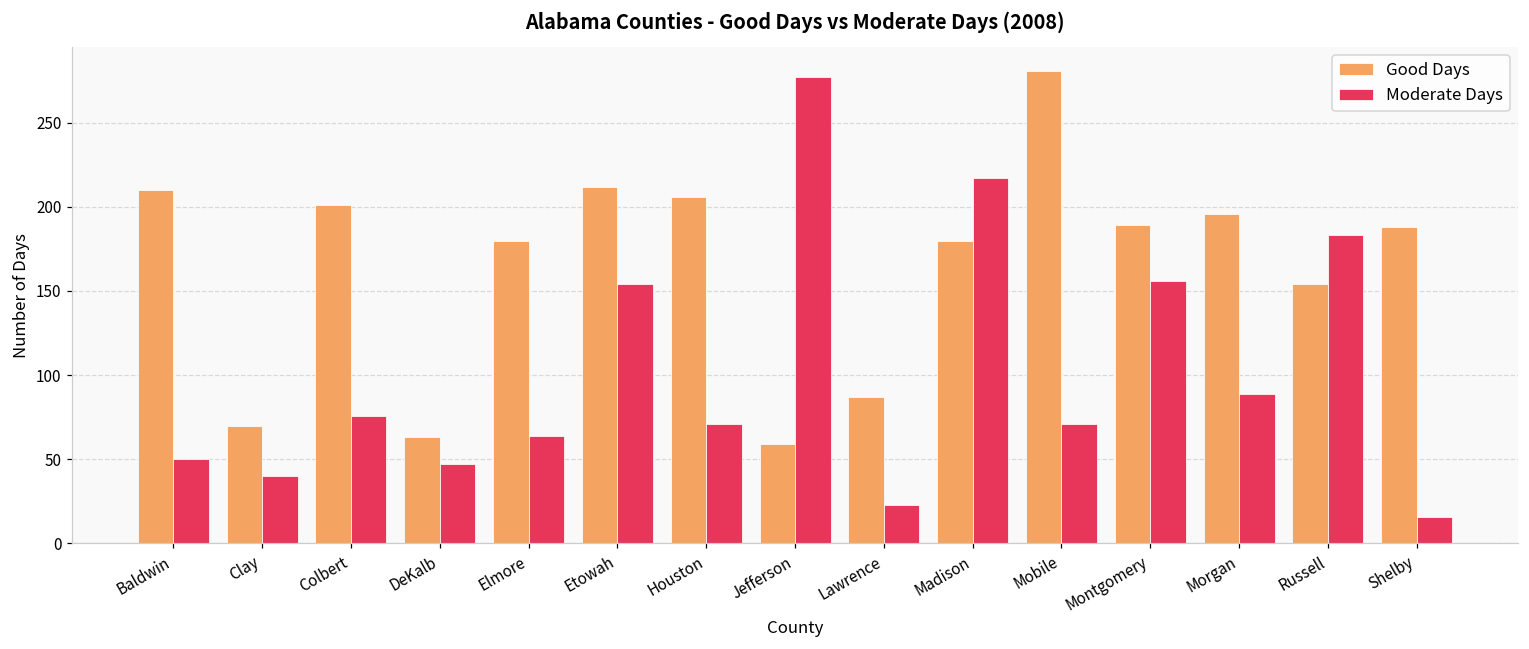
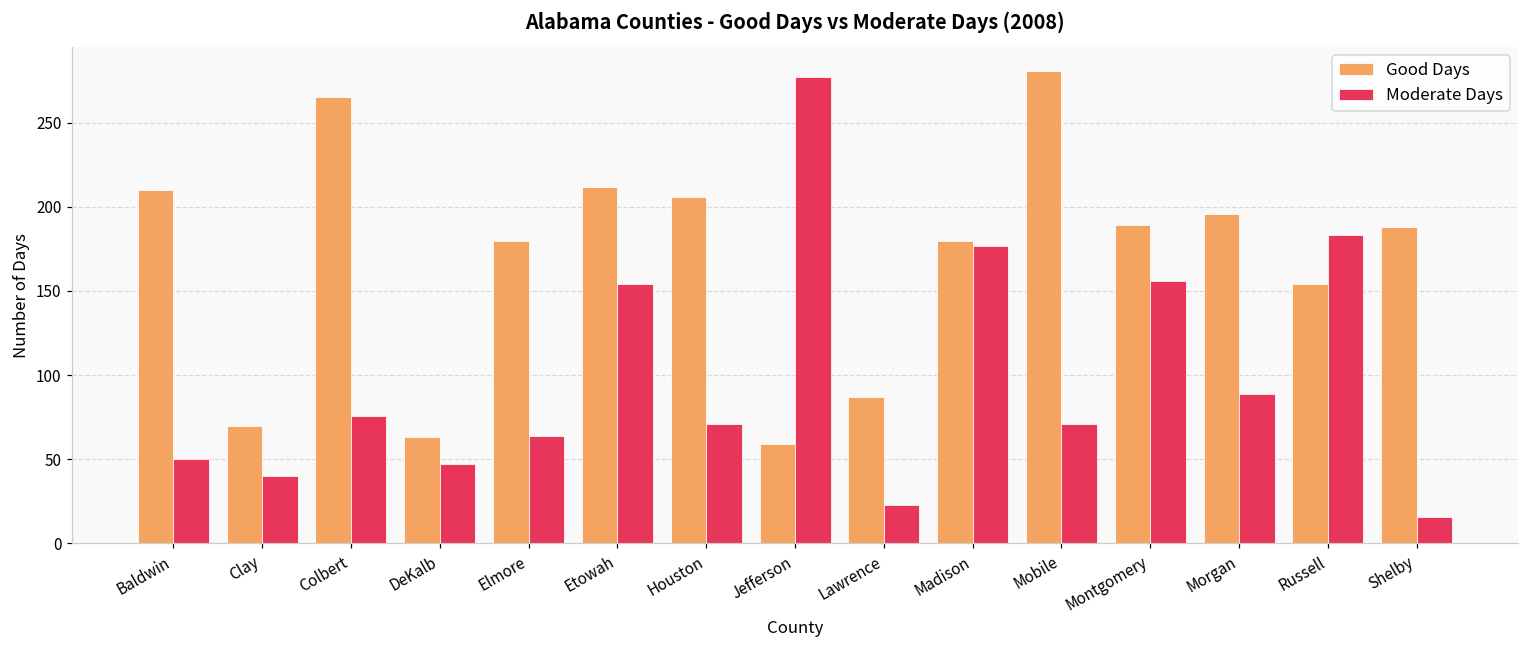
Good Days, Colbert: 201 -> 265
Moderate Days, Madison: 217 -> 177
